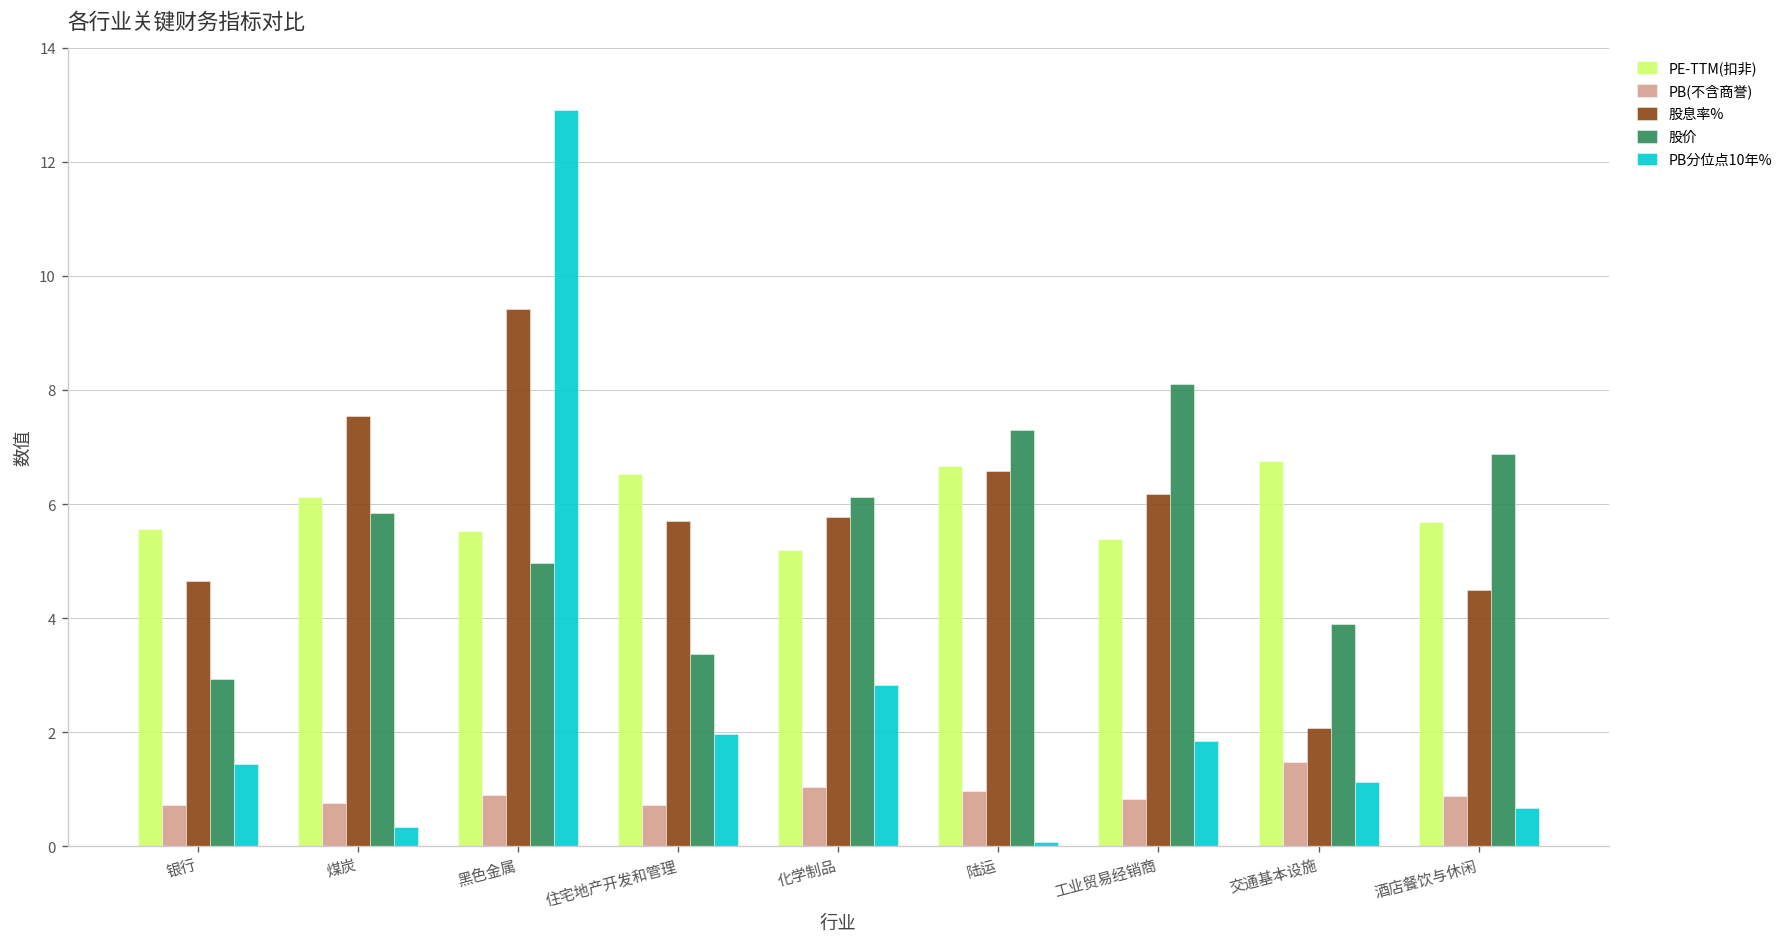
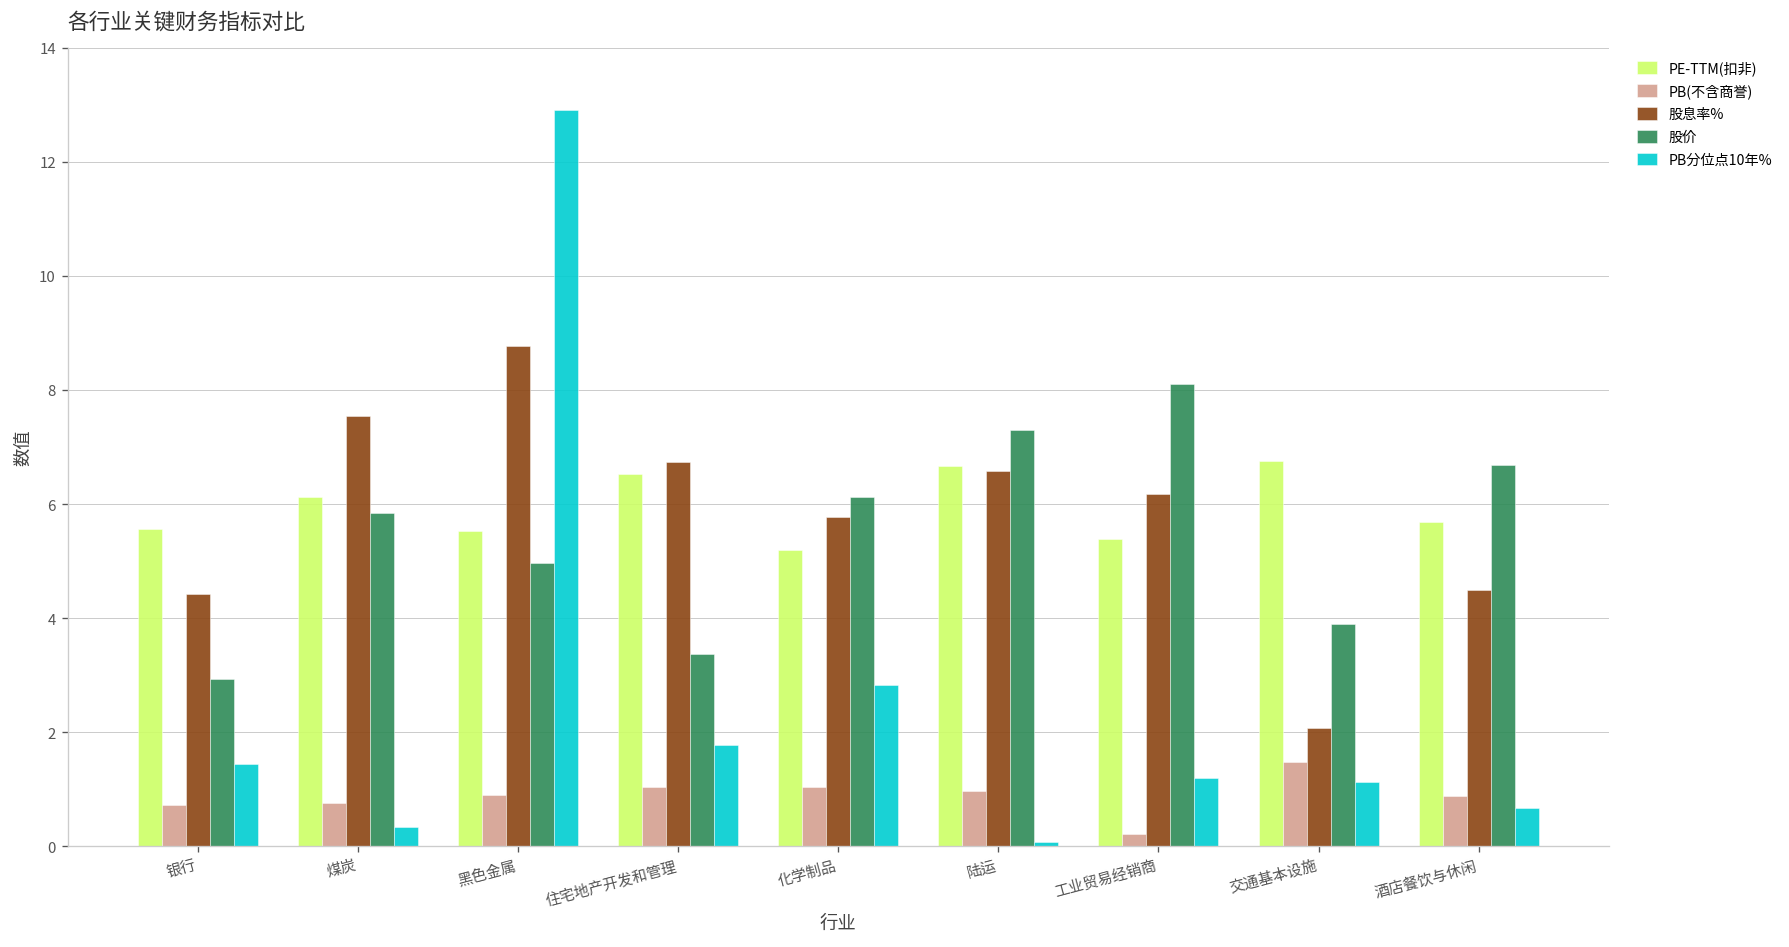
股息率%, 银行: 4.7 -> 4.4
股息率%, 黑色金属: 9.4 -> 8.8
PB(不含商誉), 住宅地产开发和管理: 0.7 -> 1.0
股息率%, 住宅地产开发和管理: 5.7 -> 6.7
PB分位点10年%, 住宅地产开发和管理: 2.0 -> 1.8
PB(不含商誉), 工业贸易经销商: 0.8 -> 0.2
PB分位点10年%, 工业贸易经销商: 1.9 -> 1.2
股价, 酒店餐饮与休闲: 6.9 -> 6.7
